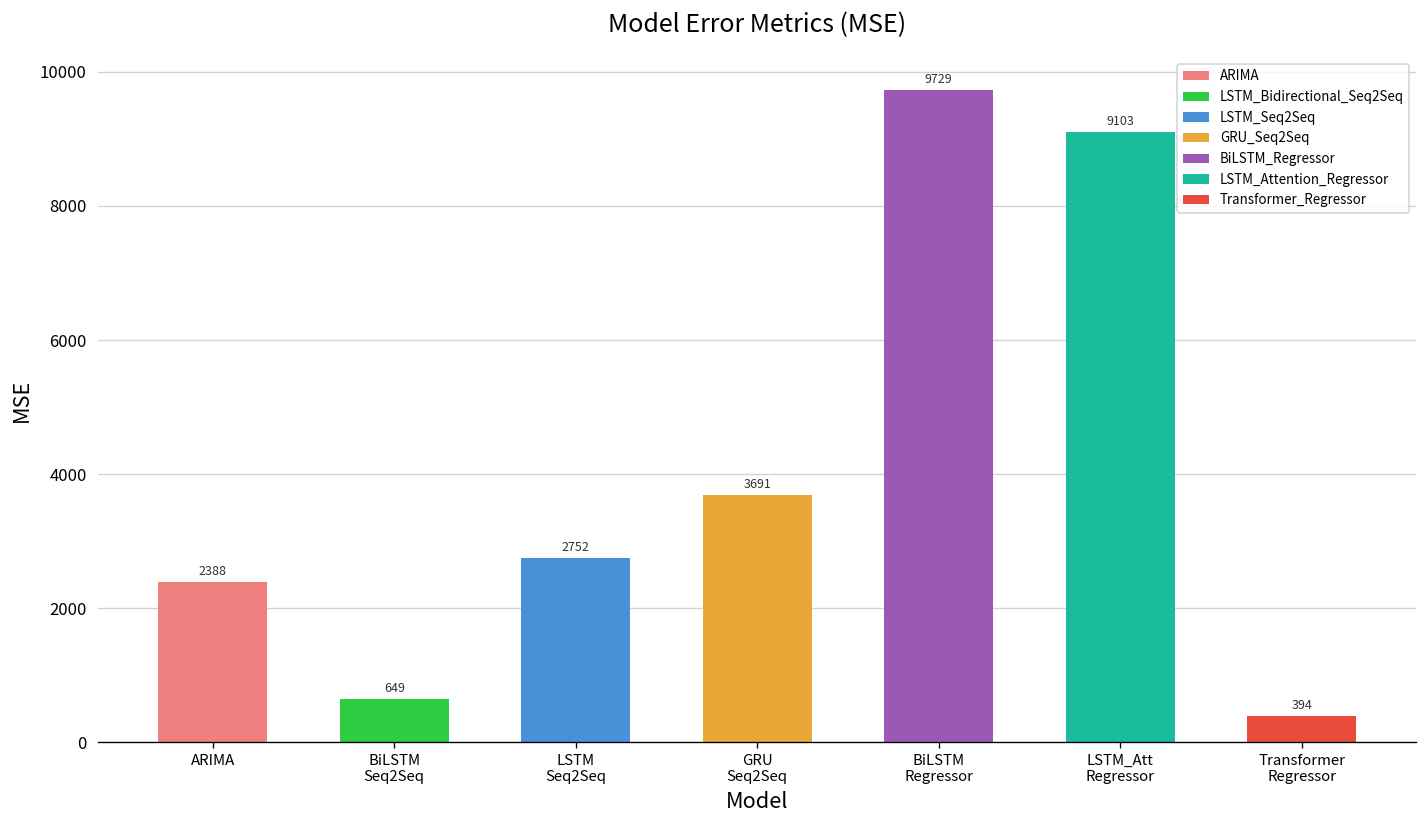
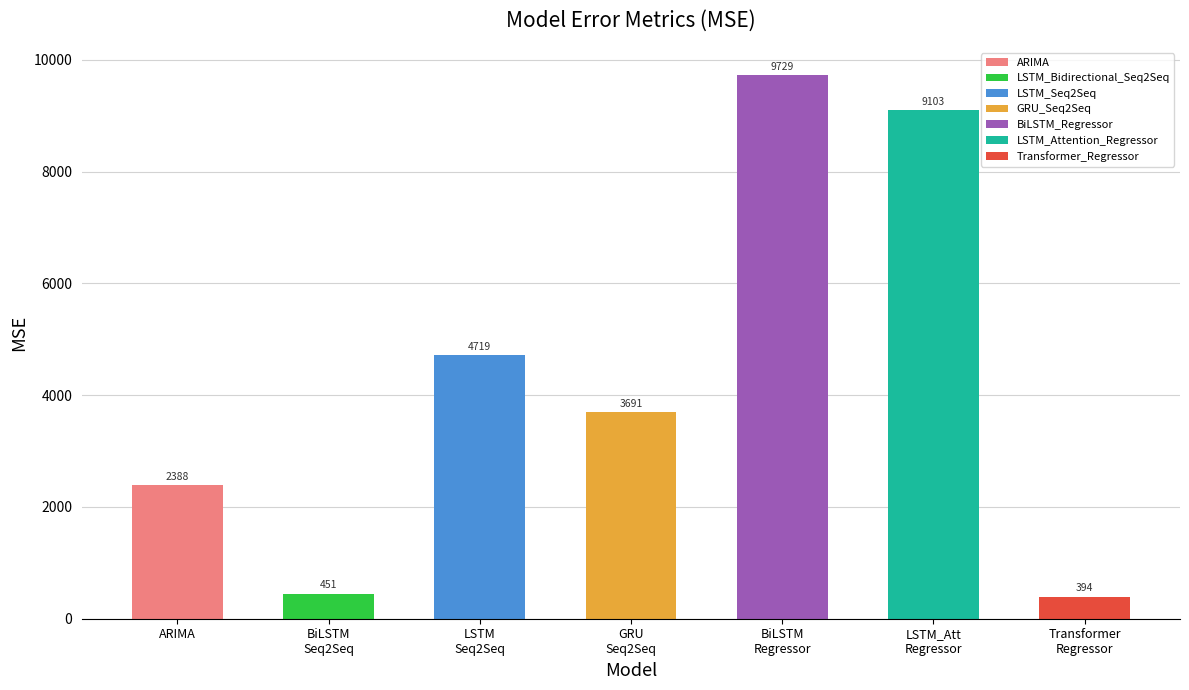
BiLSTM Seq2Seq: 649 -> 451
LSTM Seq2Seq: 2752 -> 4719
